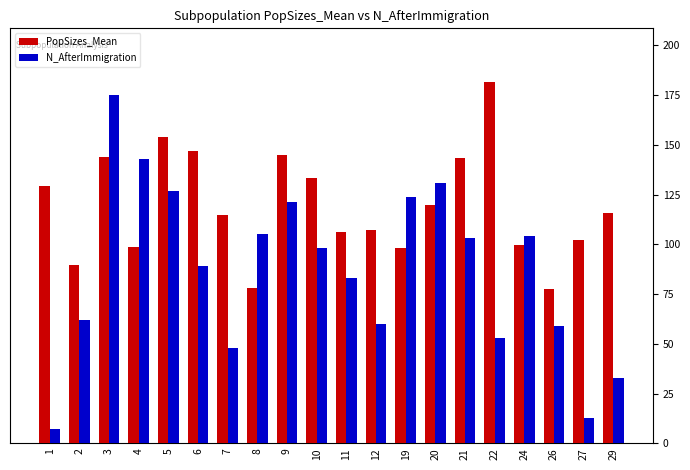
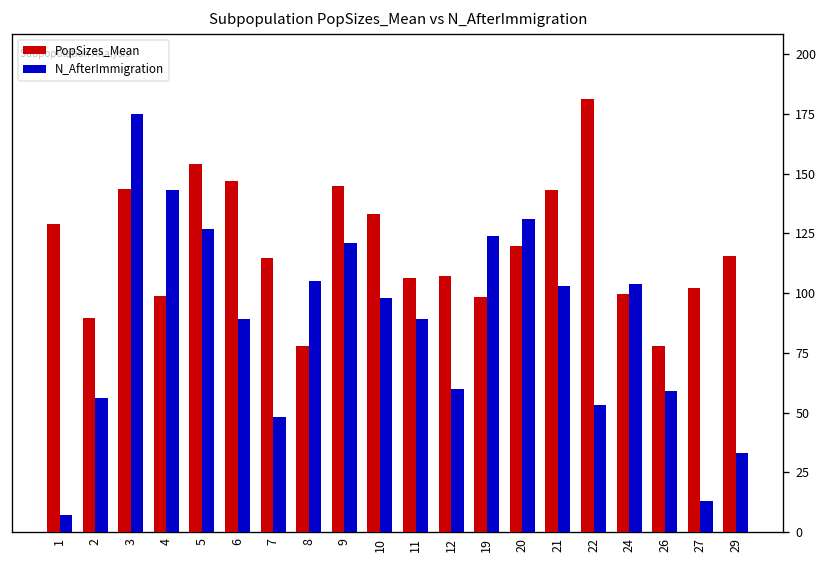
N_AfterImmigration, 2: 62 -> 56
N_AfterImmigration, 11: 83 -> 89
